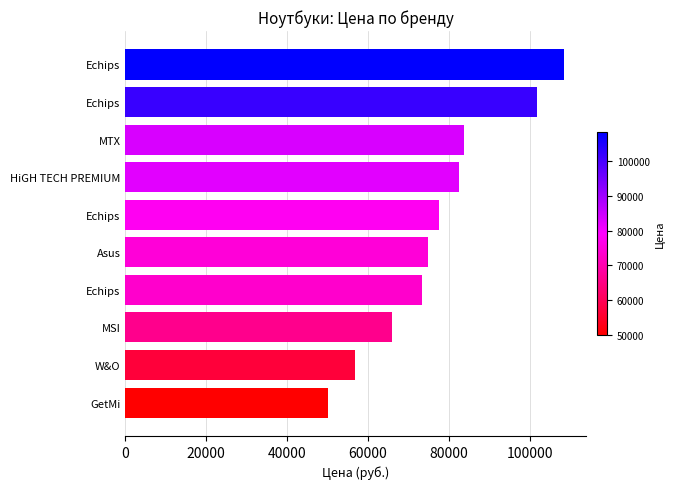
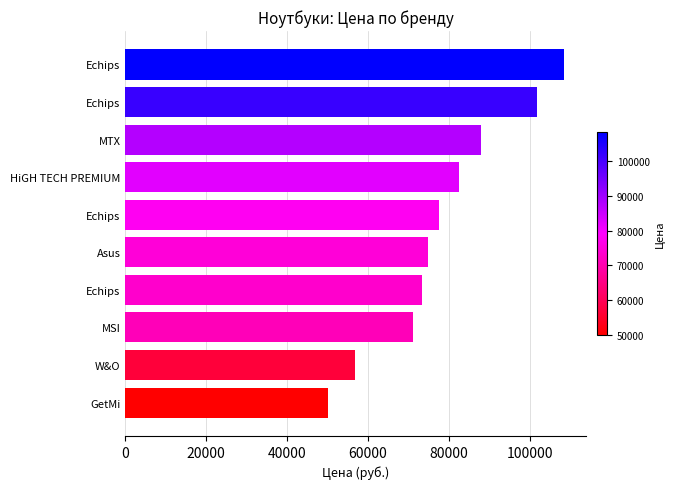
MTX: 84000 -> 88000
MSI: 66000 -> 71000
